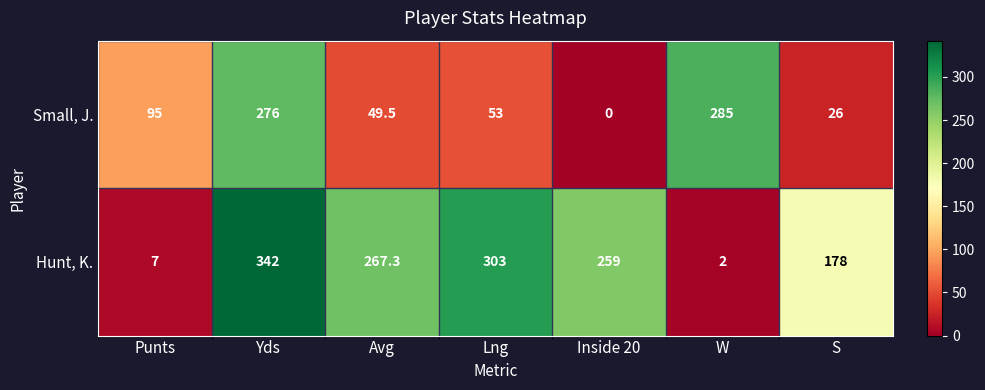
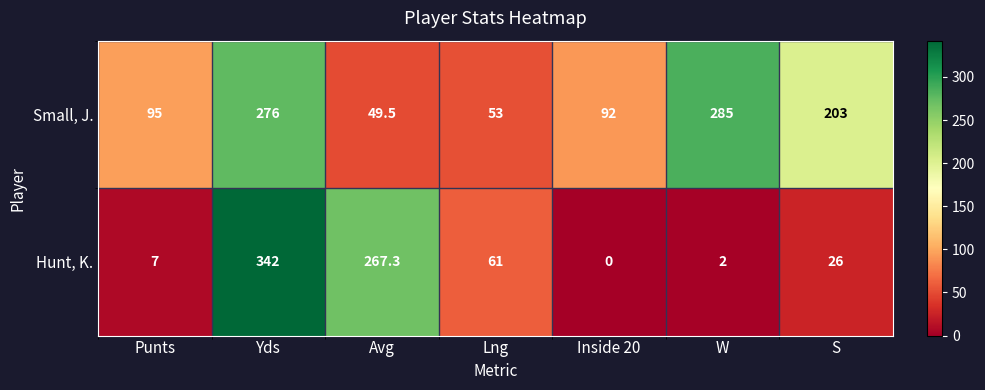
Small, J., Inside 20: 0 -> 92
Small, J., S: 26 -> 203
Hunt, K., Lng: 303 -> 61
Hunt, K., Inside 20: 259 -> 0
Hunt, K., S: 178 -> 26
